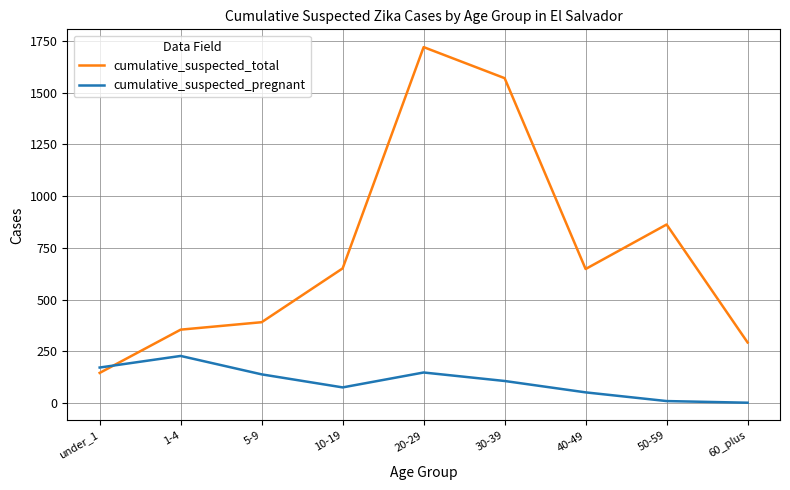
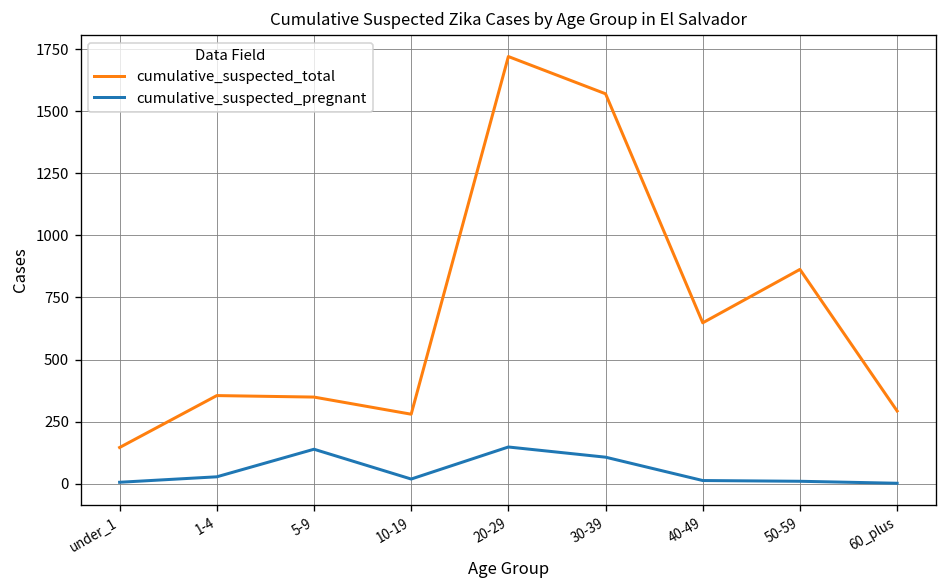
cumulative_suspected_pregnant, under_1: 170 -> 10
cumulative_suspected_pregnant, 1-4: 230 -> 30
cumulative_suspected_total, 5-9: 390 -> 350
cumulative_suspected_total, 10-19: 650 -> 280
cumulative_suspected_pregnant, 10-19: 80 -> 20
cumulative_suspected_pregnant, 40-49: 50 -> 10
